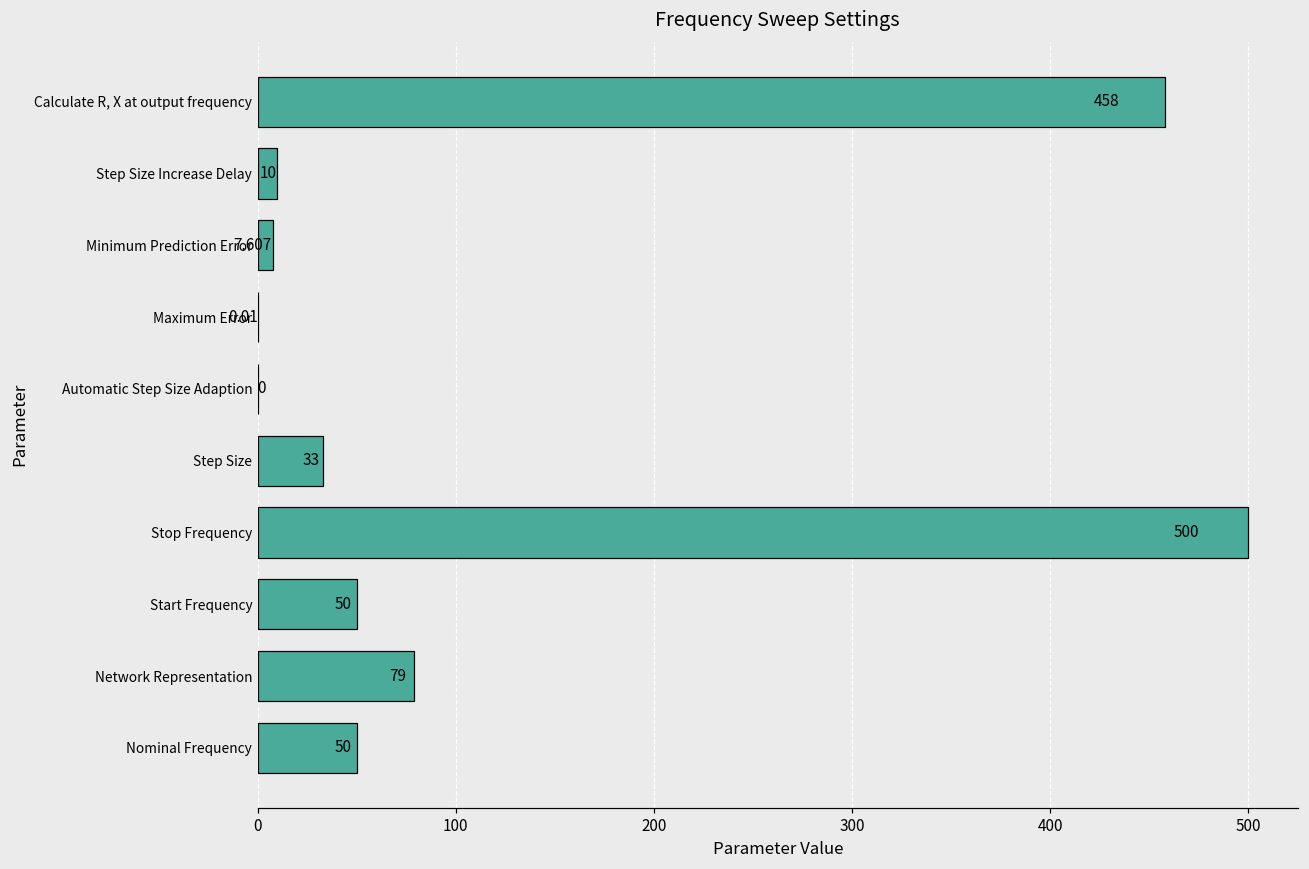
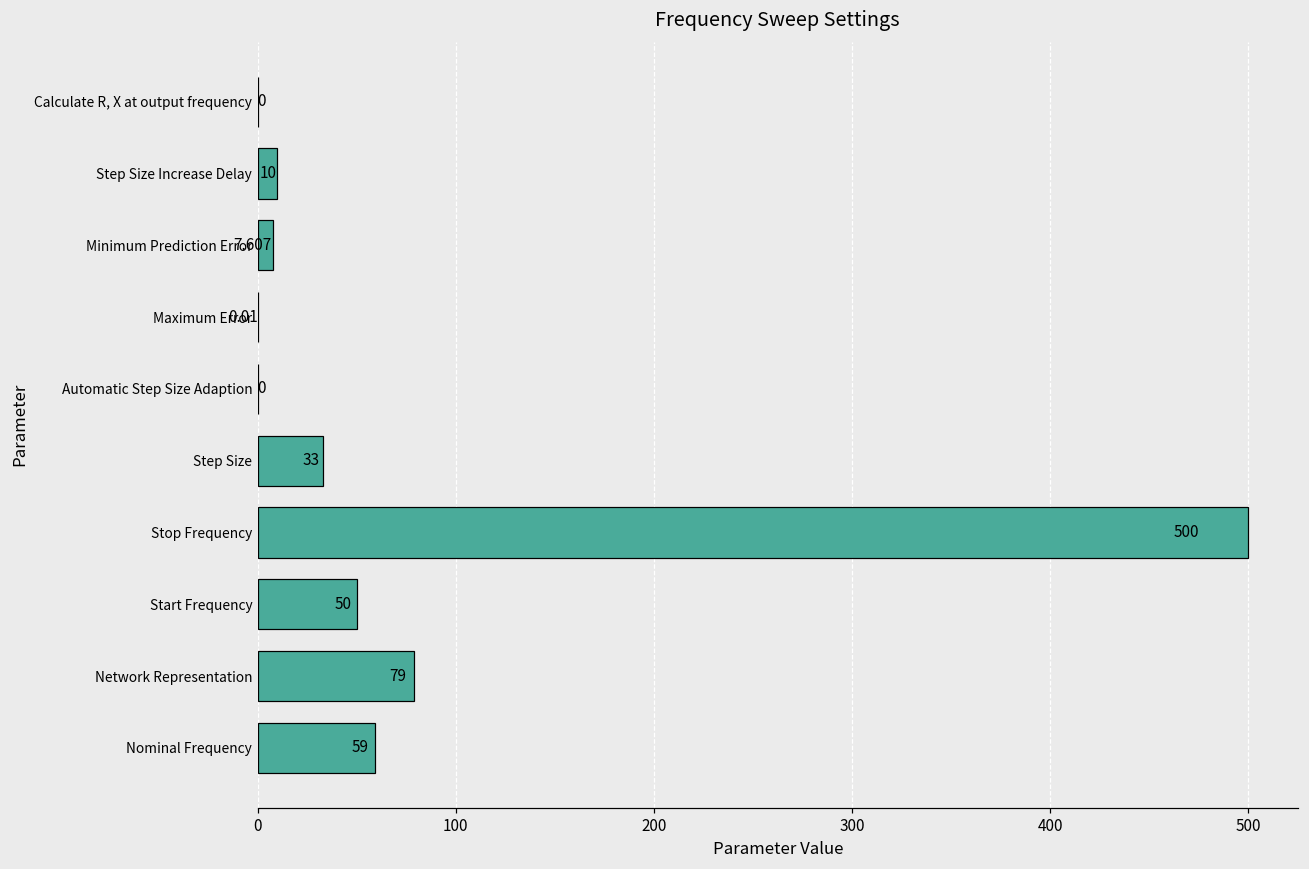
Calculate R, X at output frequency: 458 -> 0
Nominal Frequency: 50 -> 59
